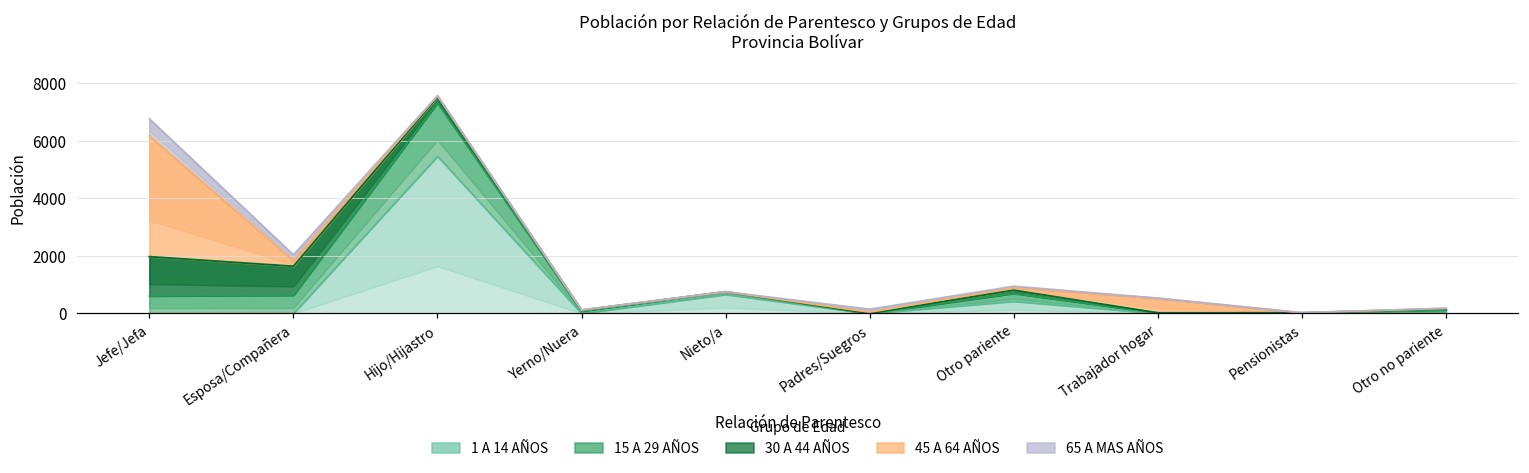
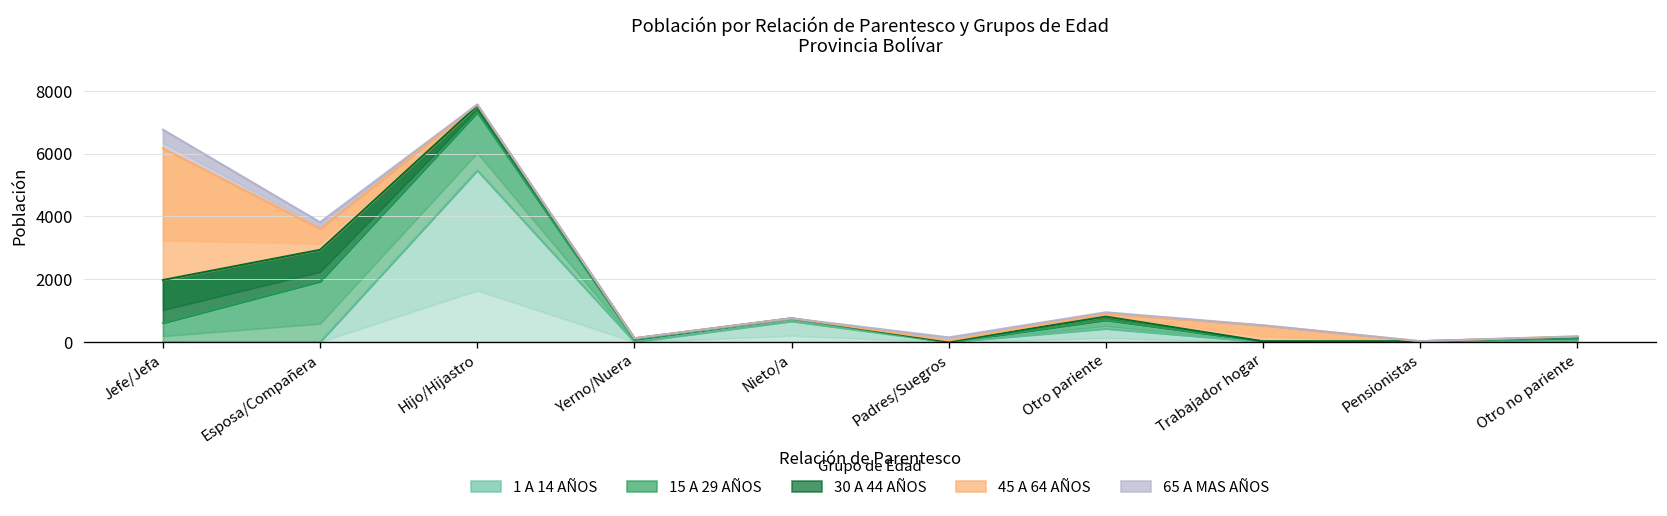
15 A 29 AÑOS, Esposa/Compañera: 600 -> 1900
45 A 64 AÑOS, Esposa/Compañera: 200 -> 700
